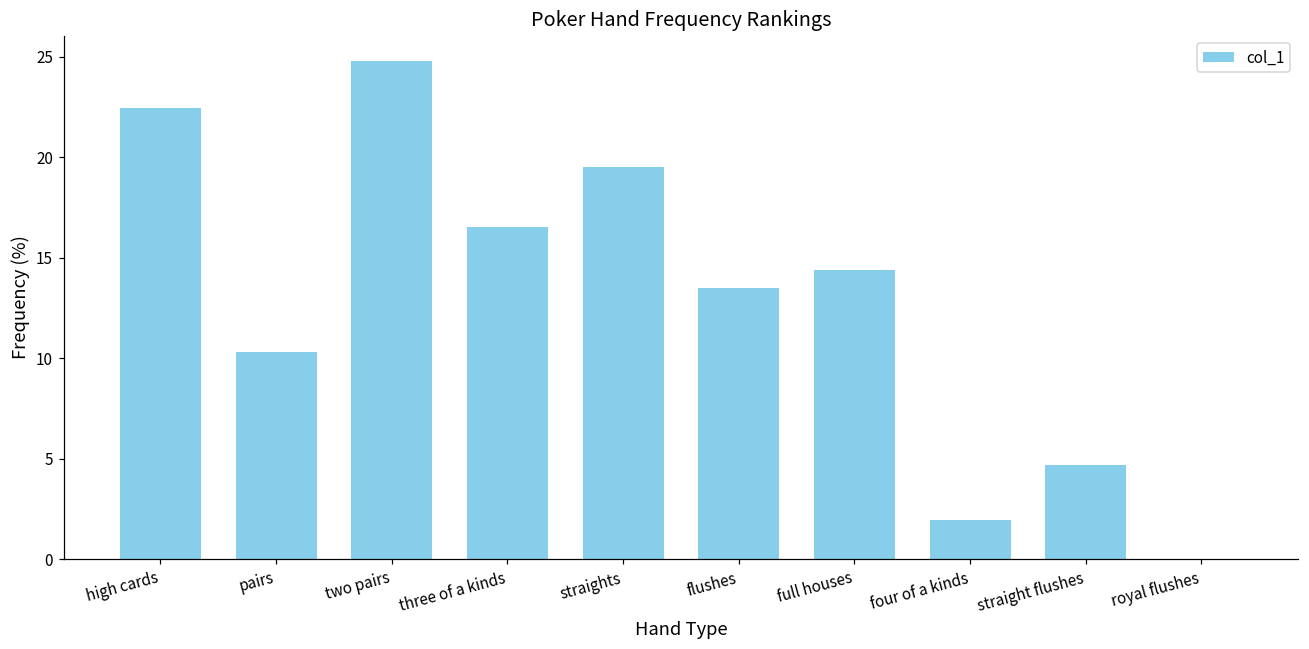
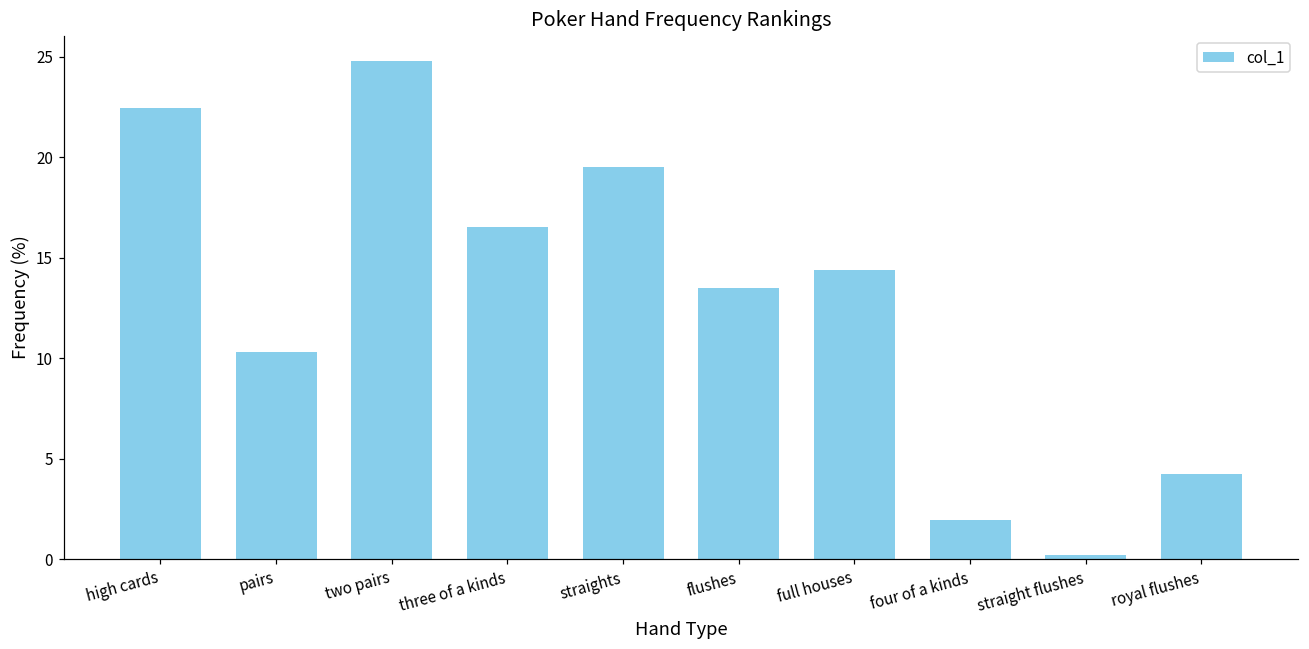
straight flushes: 4.7 -> 0.2
royal flushes: 0.0 -> 4.2
